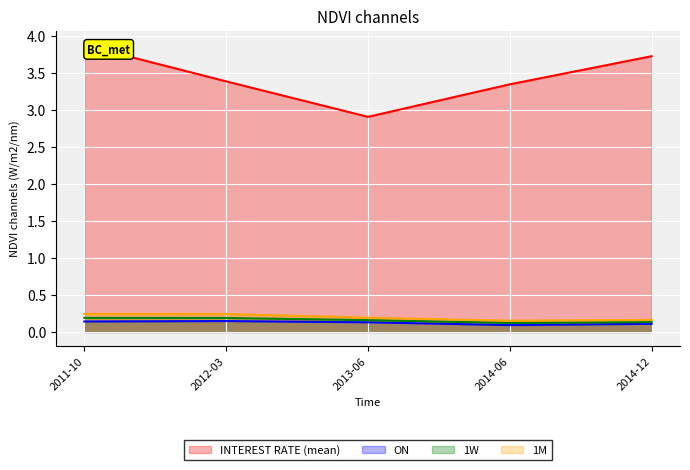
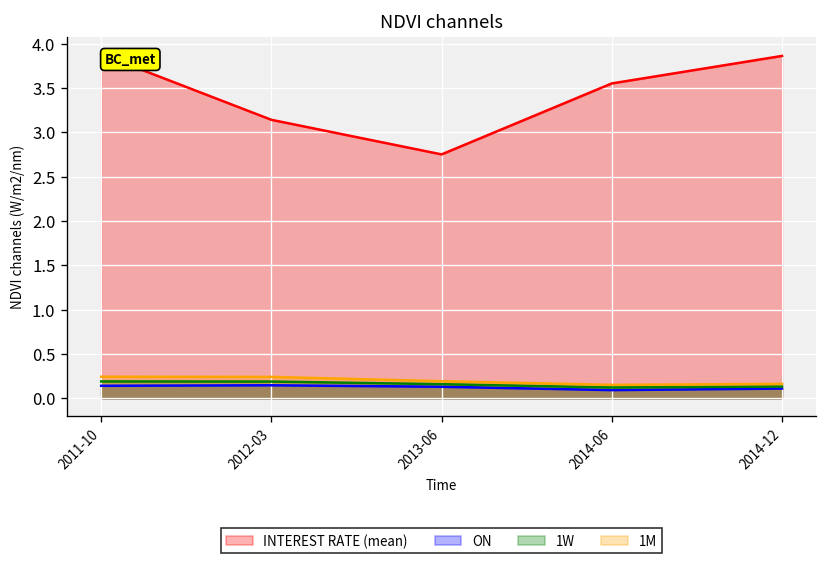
INTEREST RATE (mean), 2012-03: 3.4 -> 3.1
INTEREST RATE (mean), 2013-06: 2.9 -> 2.8
INTEREST RATE (mean), 2014-06: 3.4 -> 3.6
INTEREST RATE (mean), 2014-12: 3.7 -> 3.9
